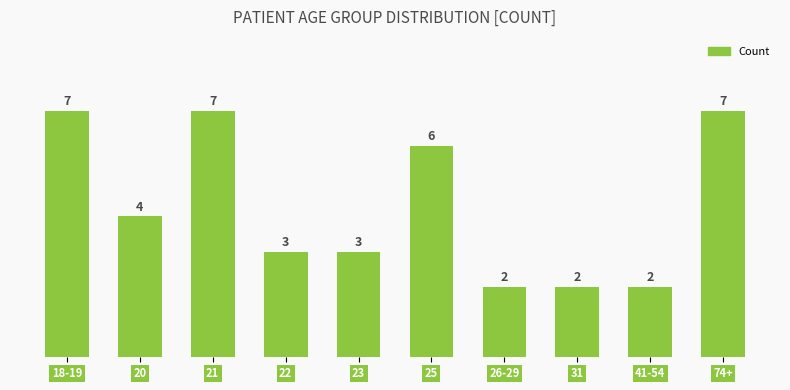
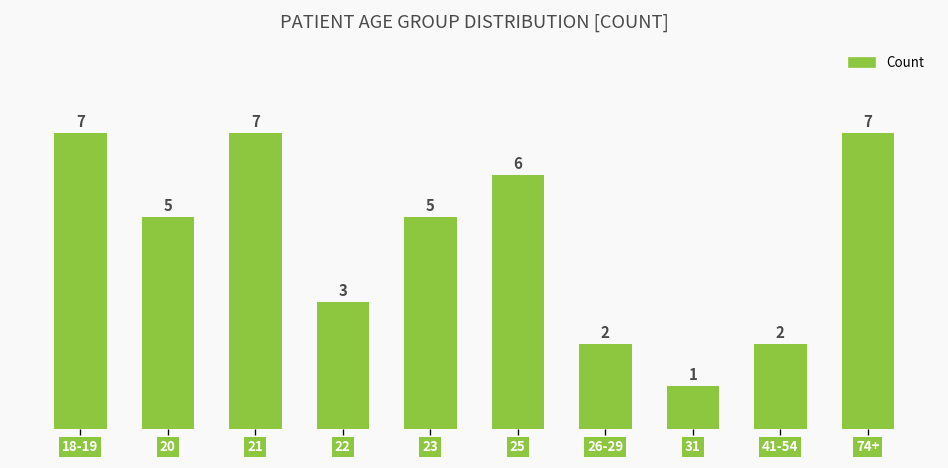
20: 4 -> 5
23: 3 -> 5
31: 2 -> 1
